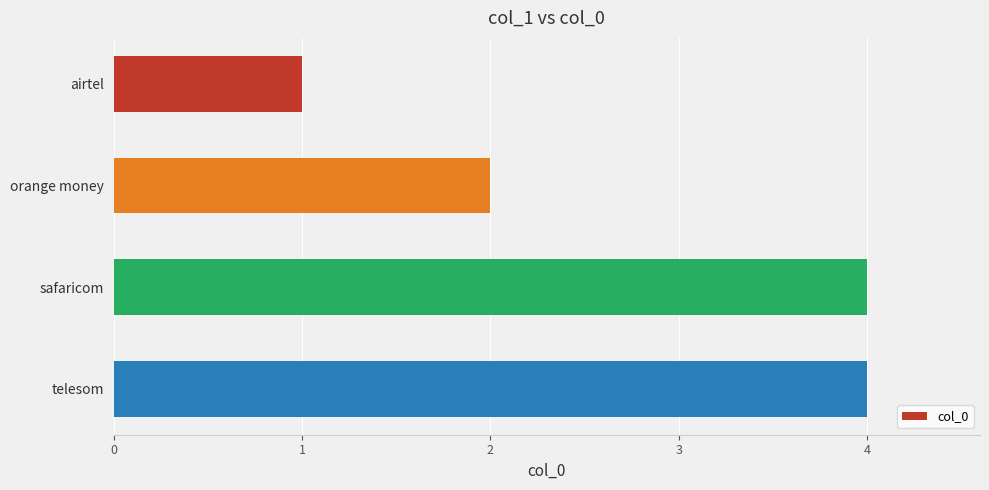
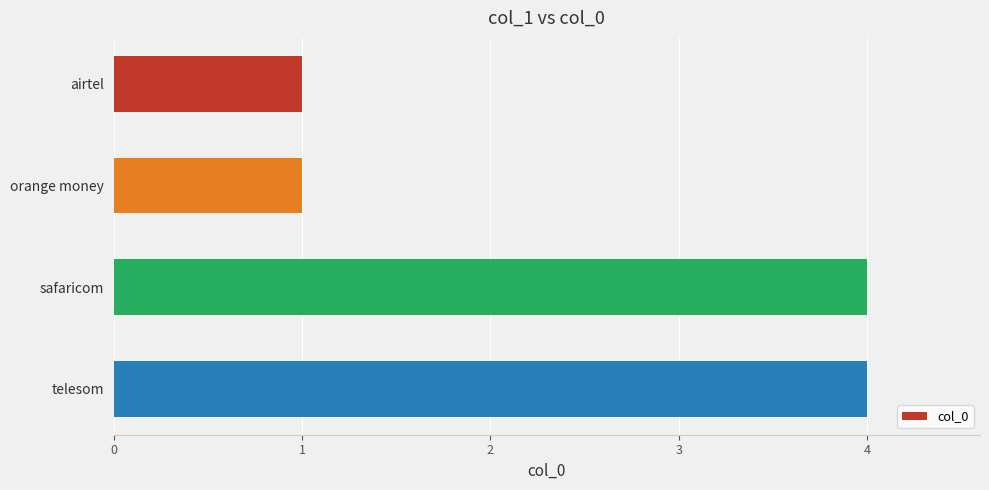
orange money: 2 -> 1
